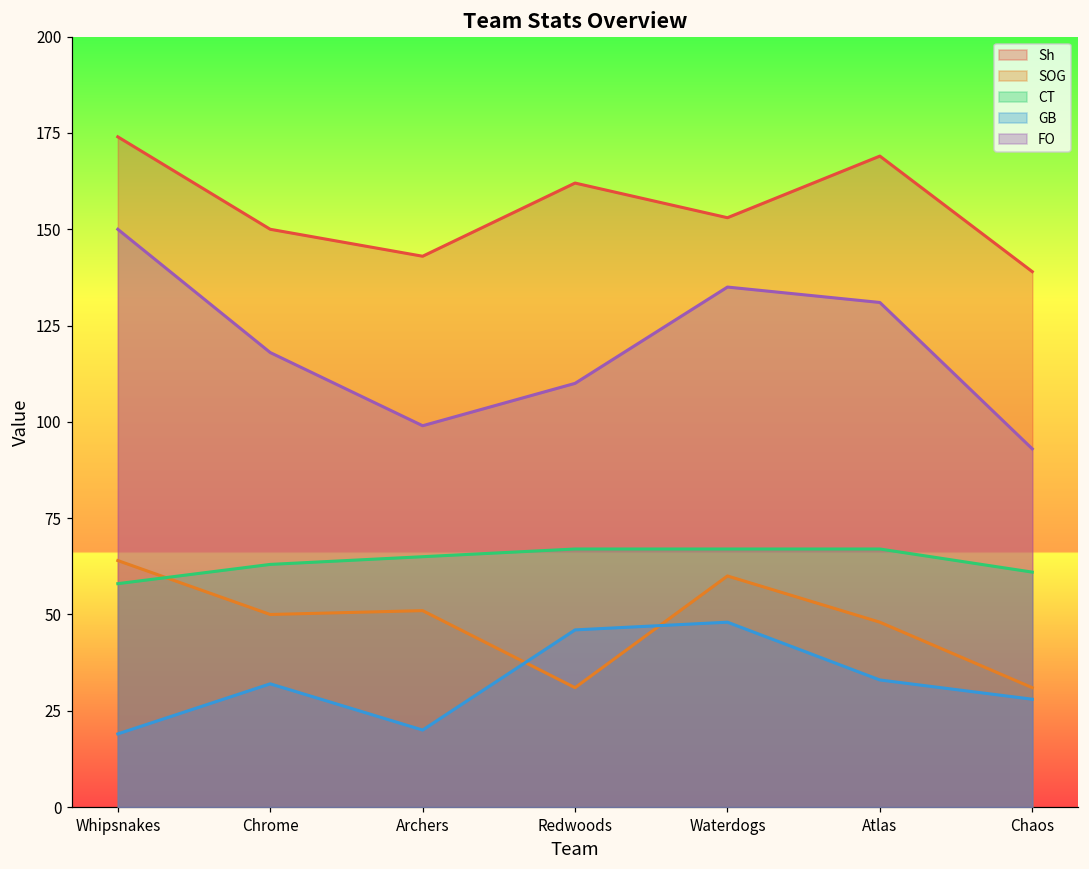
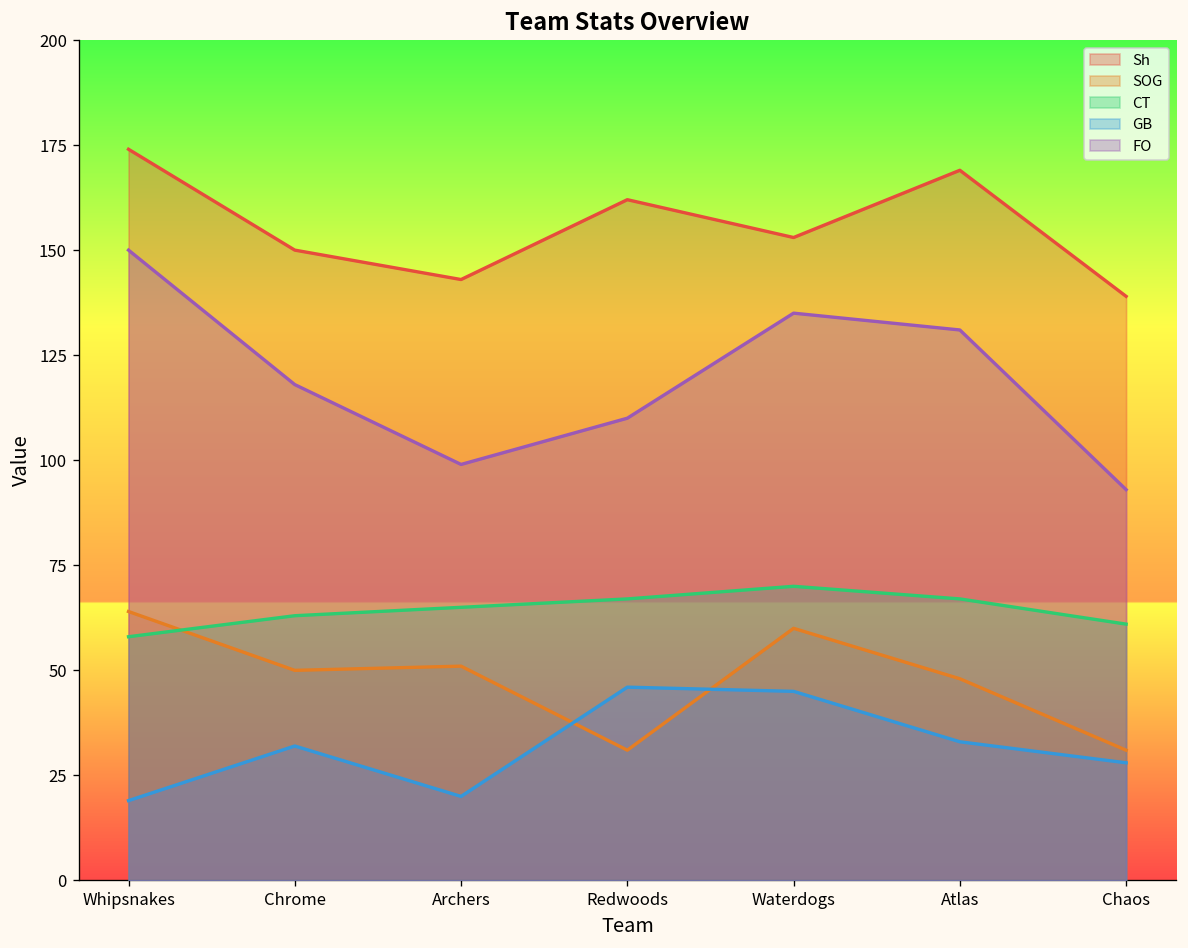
CT, Waterdogs: 67 -> 70
GB, Waterdogs: 48 -> 45
